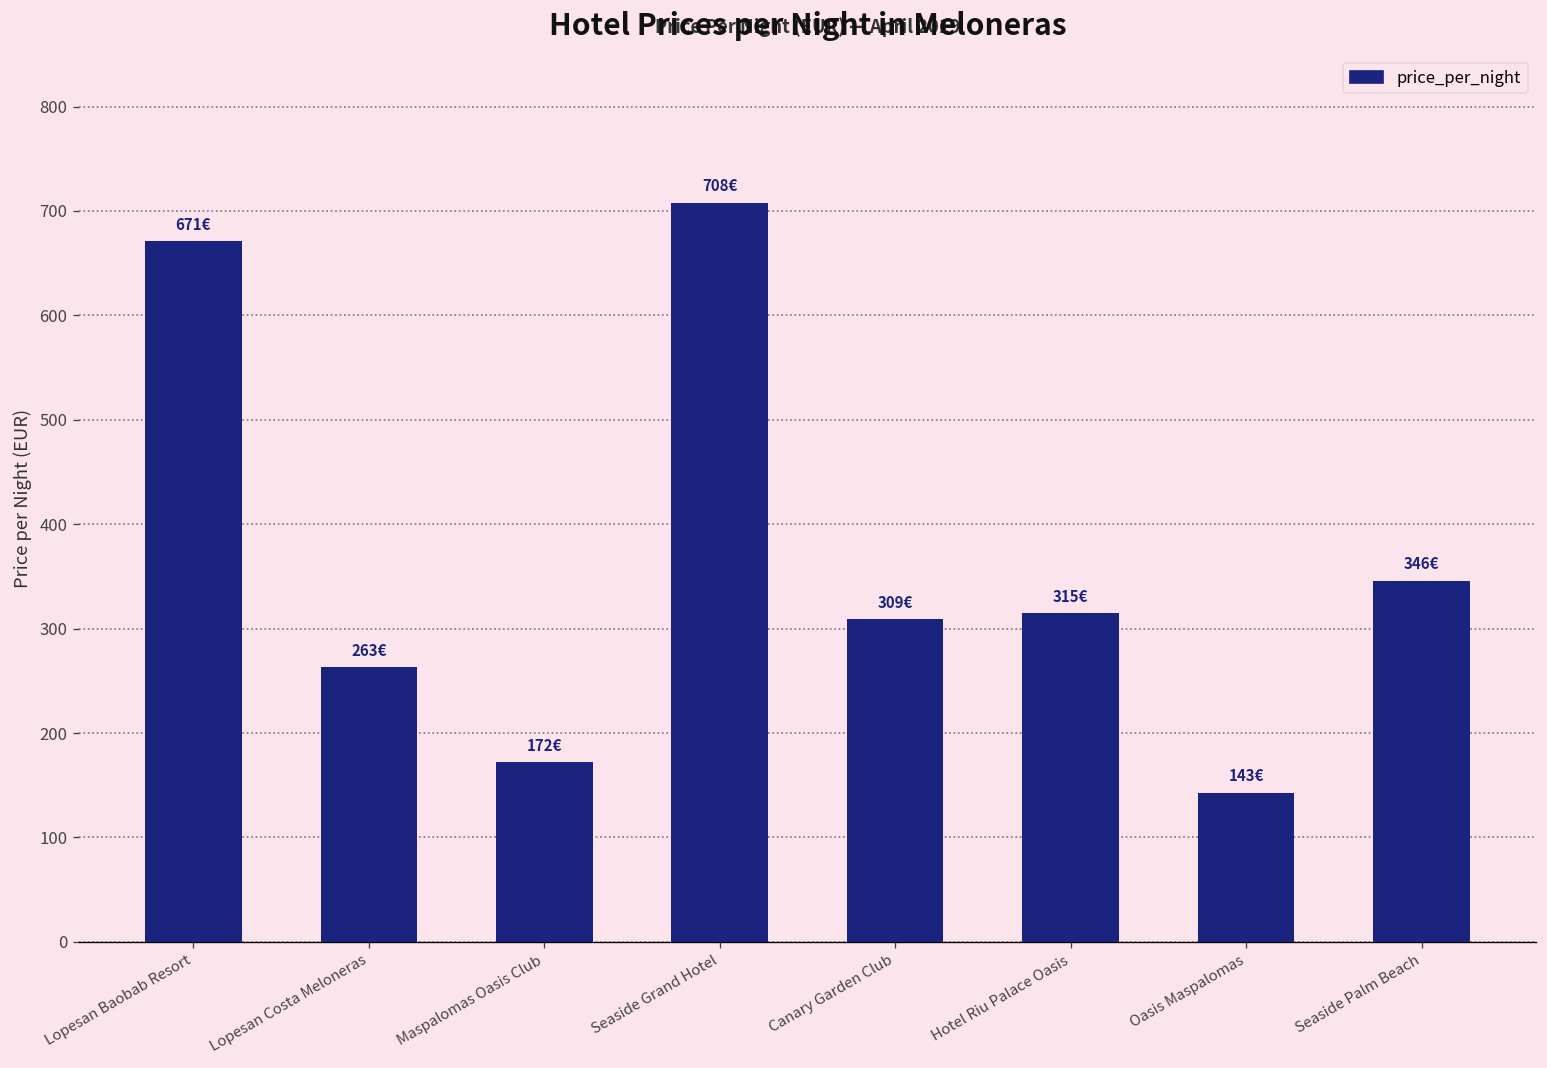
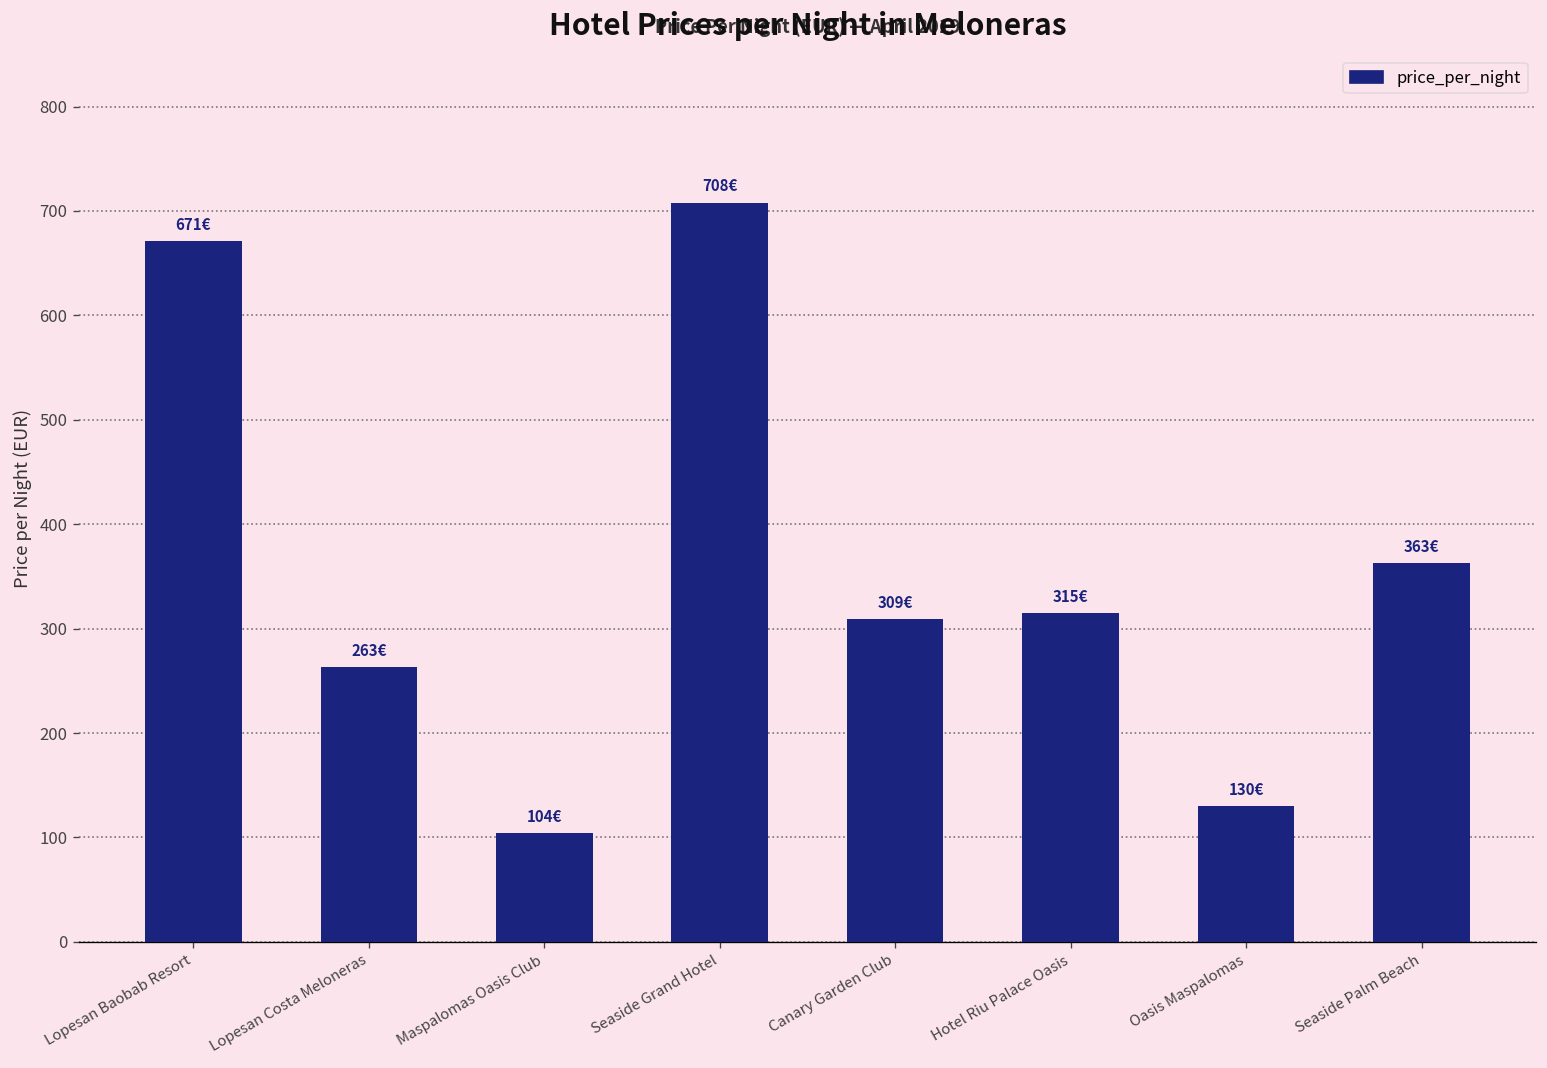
Maspalomas Oasis Club: 172€ -> 104€
Oasis Maspalomas: 143€ -> 130€
Seaside Palm Beach: 346€ -> 363€
